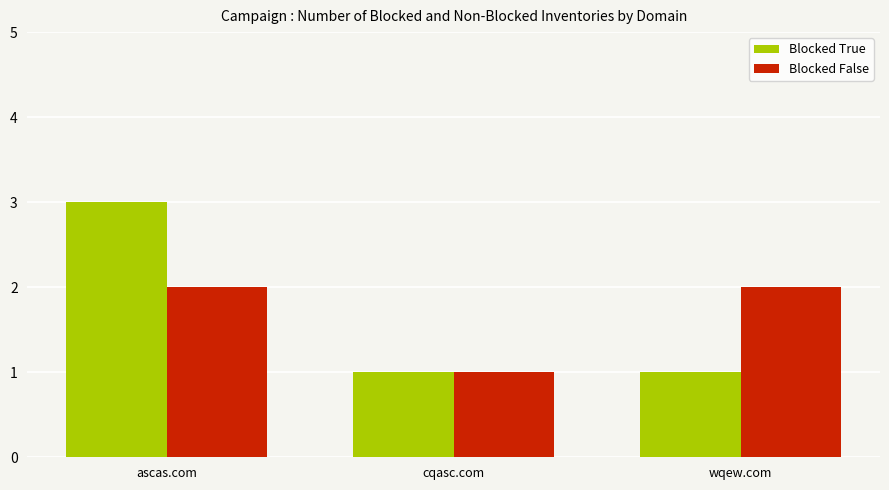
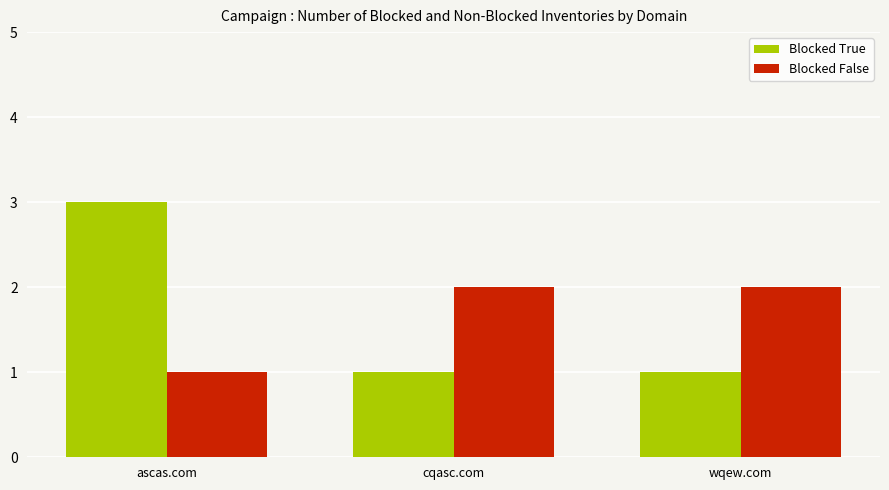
Blocked False, ascas.com: 2 -> 1
Blocked False, cqasc.com: 1 -> 2
